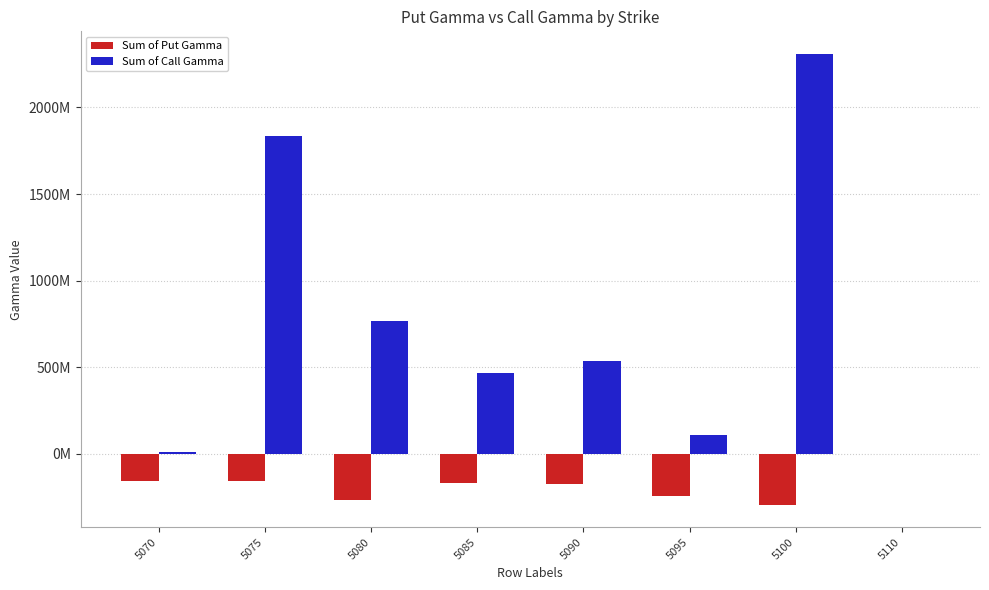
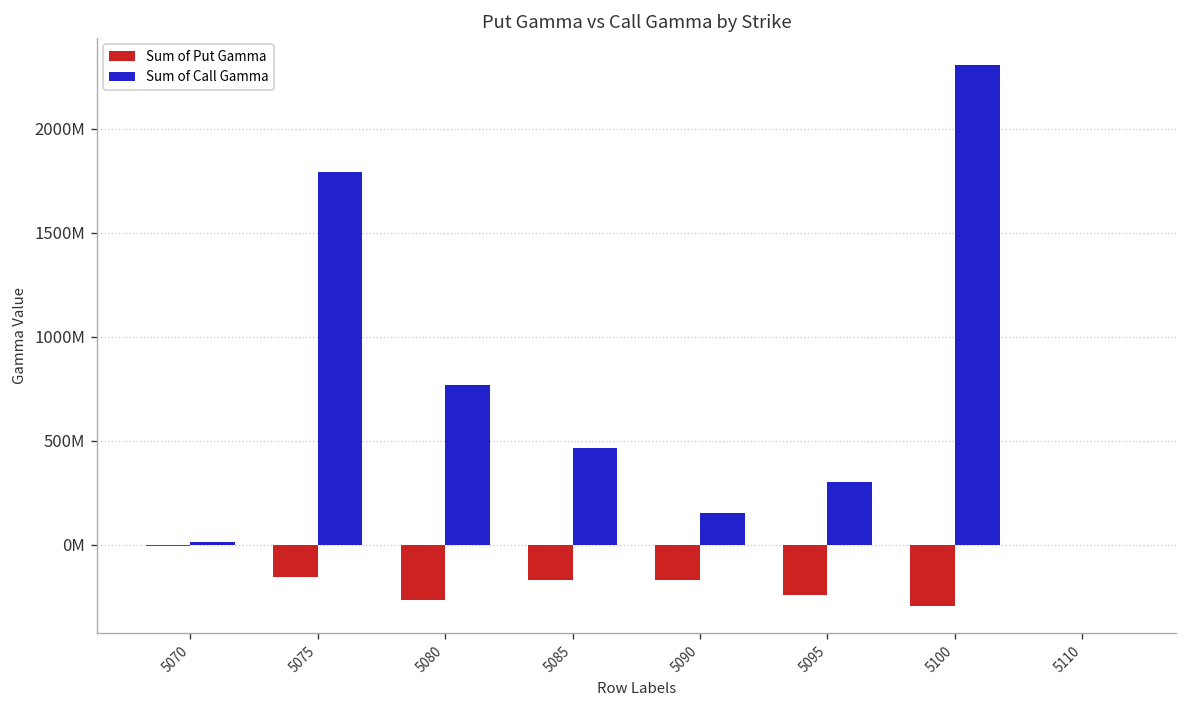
Sum of Put Gamma, 5070: -160000000 -> -10000000
Sum of Call Gamma, 5075: 1840000000 -> 1790000000
Sum of Call Gamma, 5090: 530000000 -> 150000000
Sum of Call Gamma, 5095: 110000000 -> 300000000
